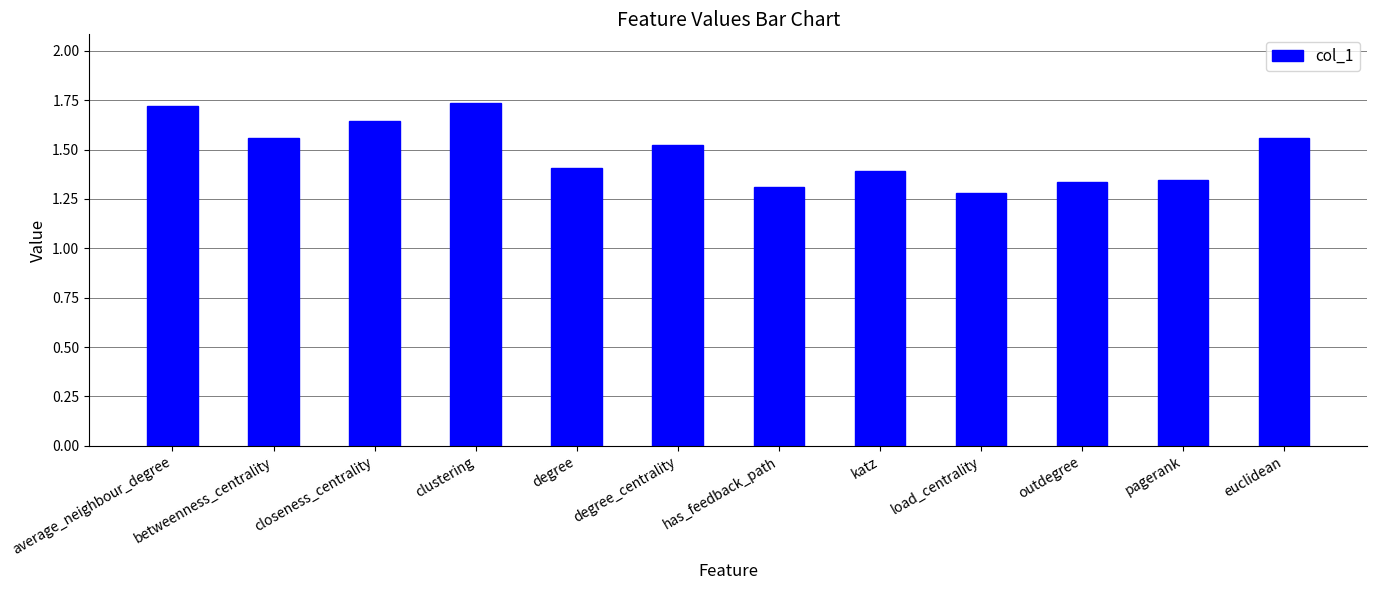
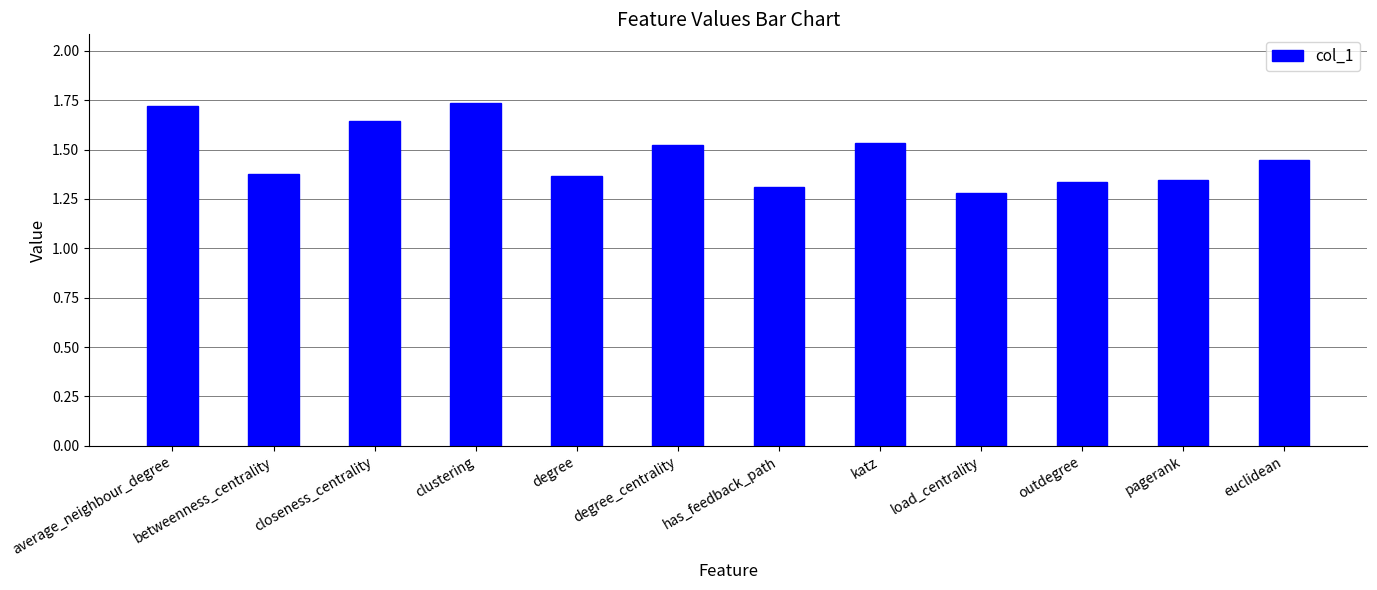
betweenness_centrality: 1.56 -> 1.37
degree: 1.41 -> 1.37
katz: 1.39 -> 1.54
euclidean: 1.56 -> 1.45
